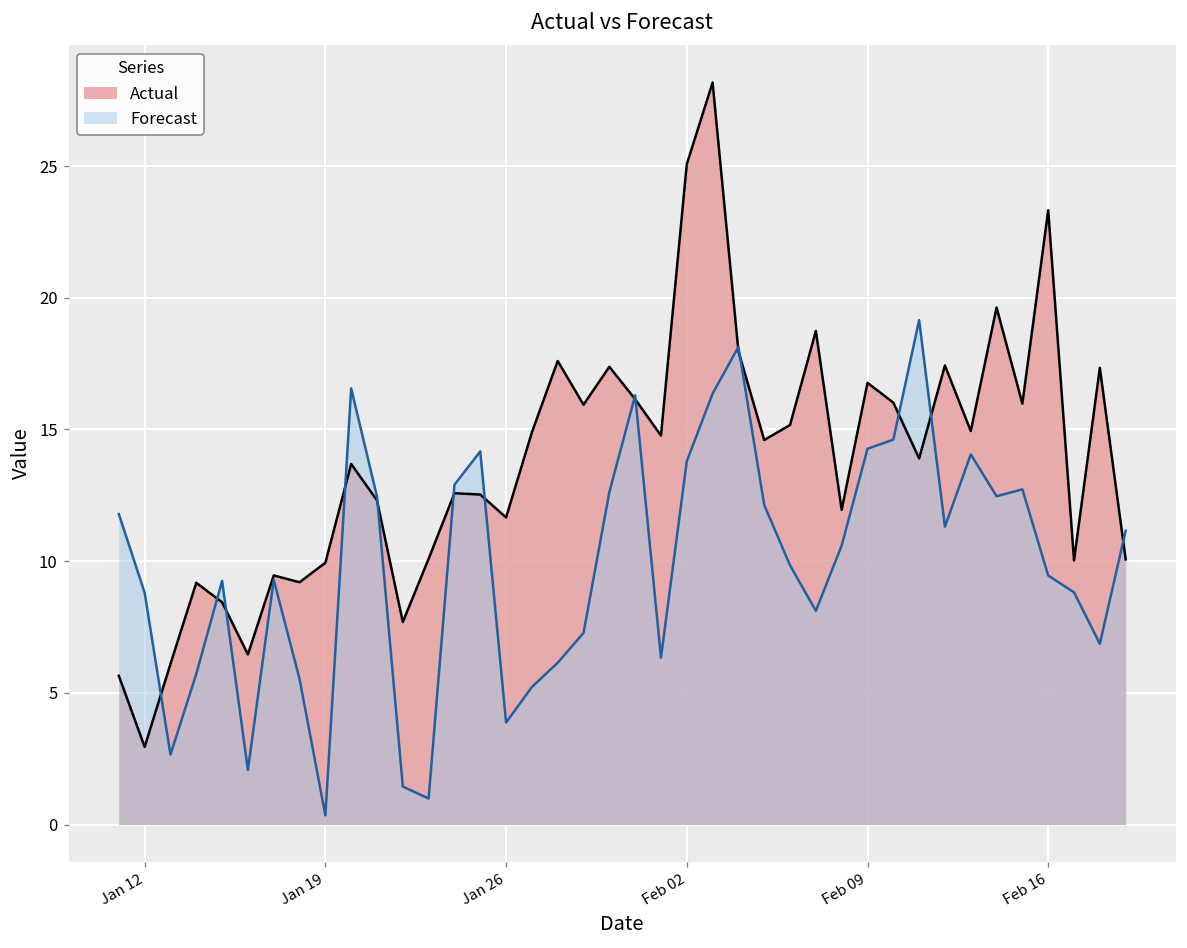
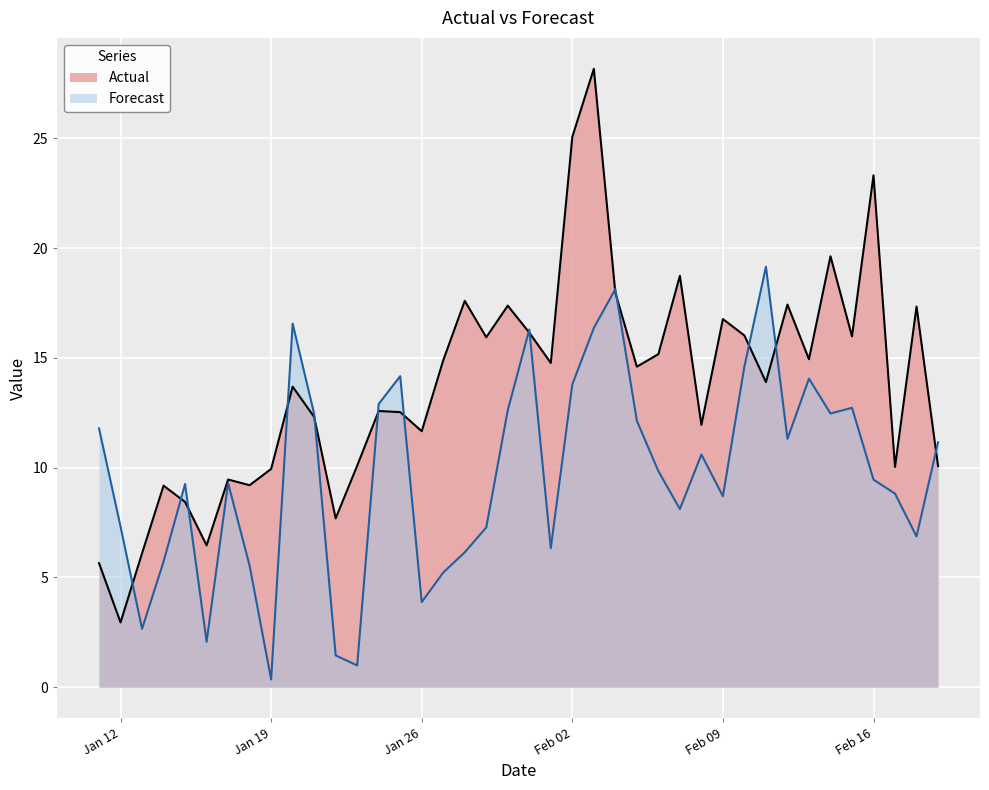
Forecast, Jan 12: 8.8 -> 7.3
Forecast, Feb 09: 14.3 -> 8.7
